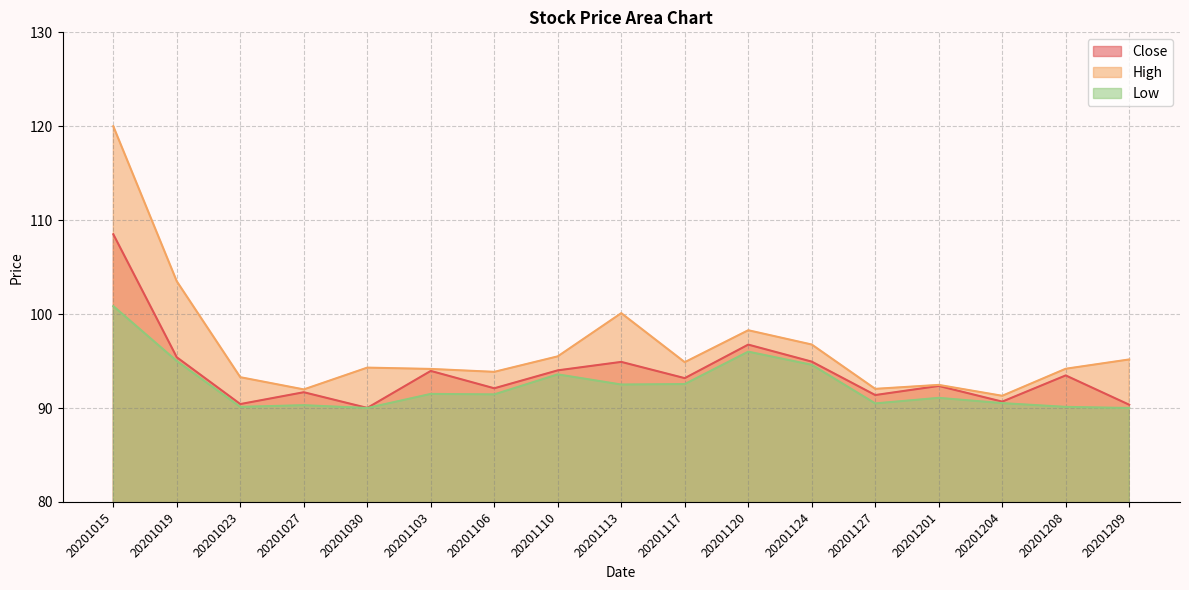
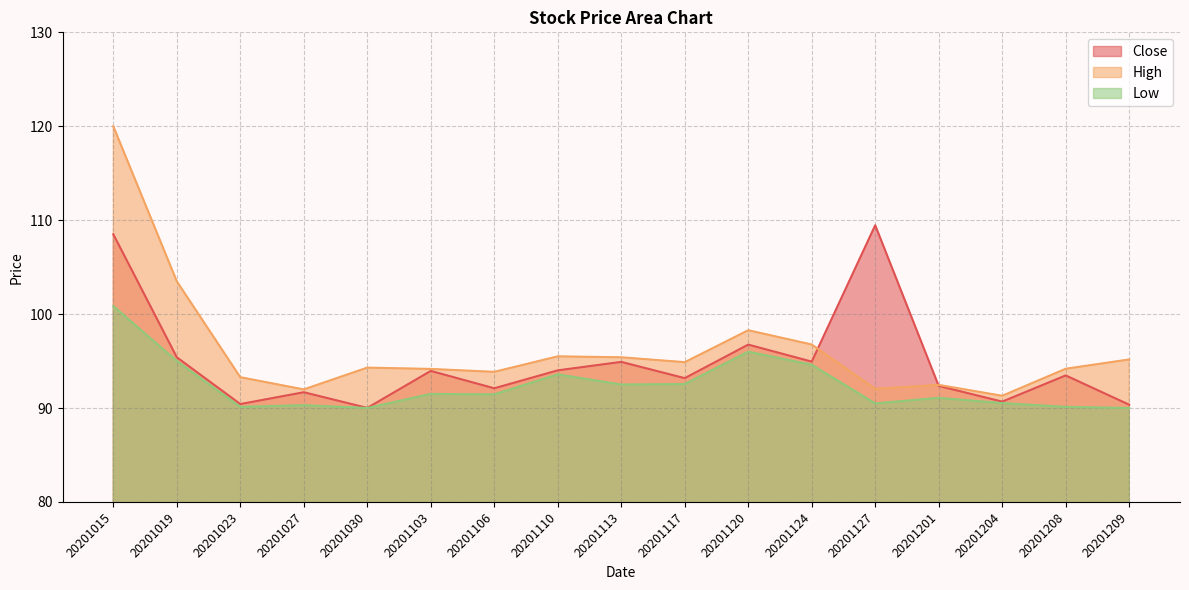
High, 20201113: 100 -> 95
Close, 20201127: 91 -> 109
